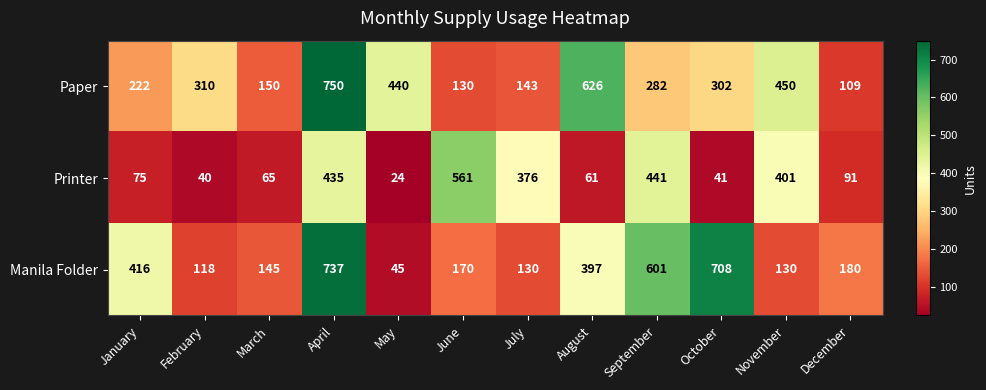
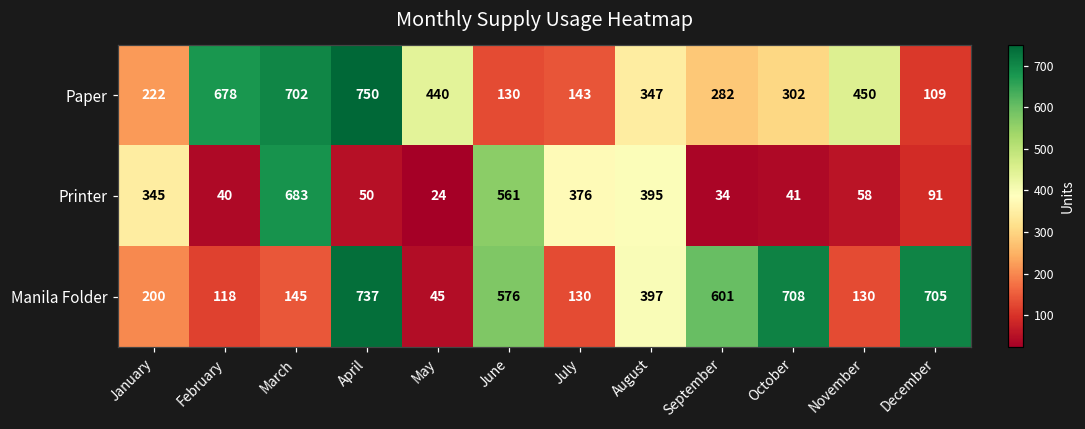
Paper, February: 310 -> 678
Paper, March: 150 -> 702
Paper, August: 626 -> 347
Printer, January: 75 -> 345
Printer, March: 65 -> 683
Printer, April: 435 -> 50
Printer, August: 61 -> 395
Printer, September: 441 -> 34
Printer, November: 401 -> 58
Manila Folder, January: 416 -> 200
Manila Folder, June: 170 -> 576
Manila Folder, December: 180 -> 705
